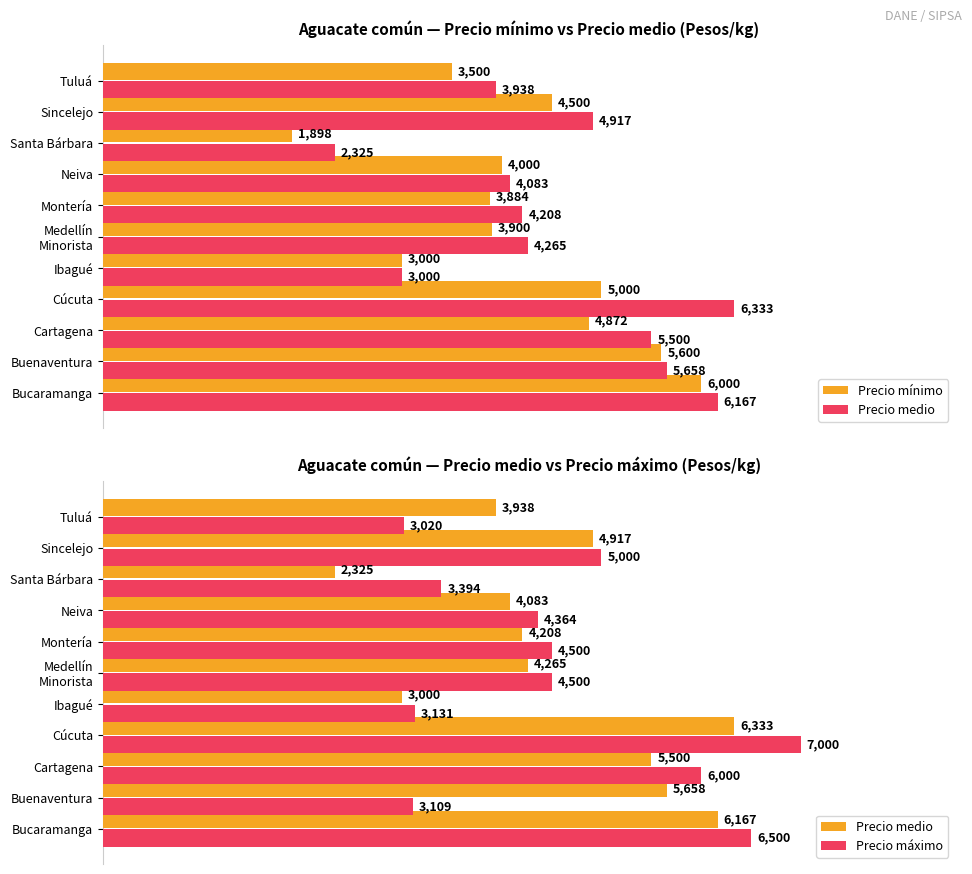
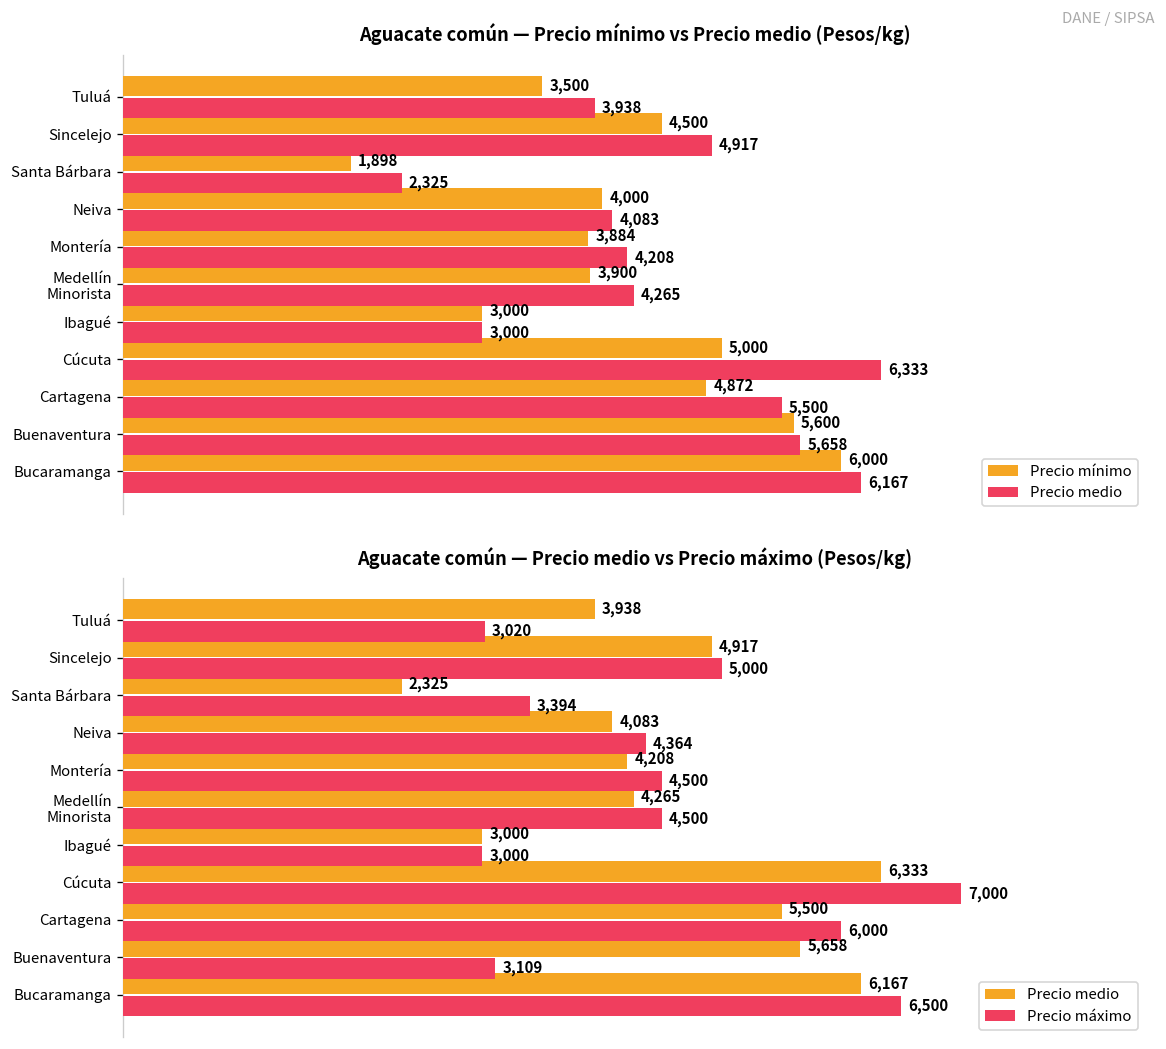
Aguacate común — Precio medio vs Precio máximo (Pesos/kg), Precio máximo, Ibagué: 3,131 -> 3,000
